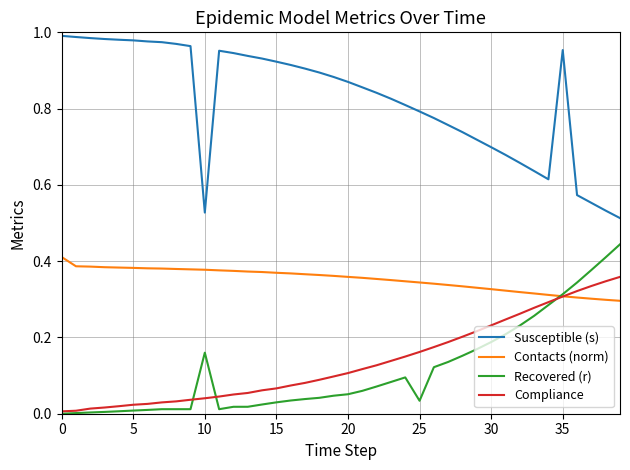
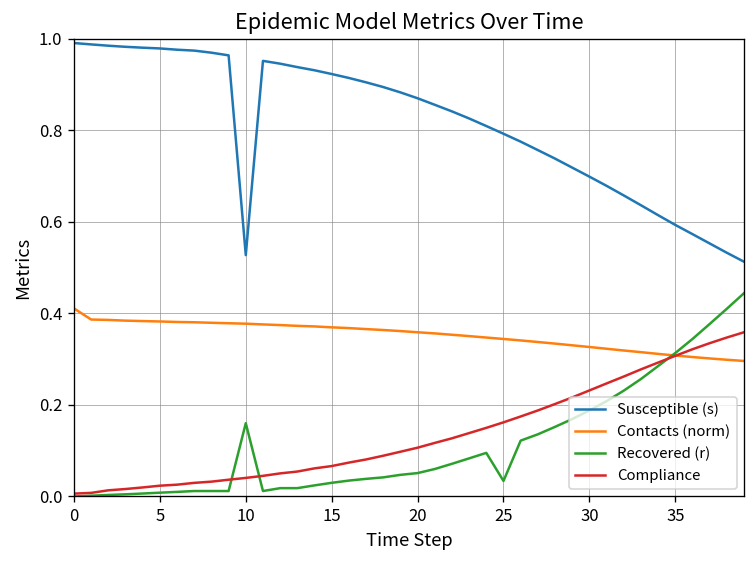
Susceptible (s), 35: 0.95 -> 0.59
